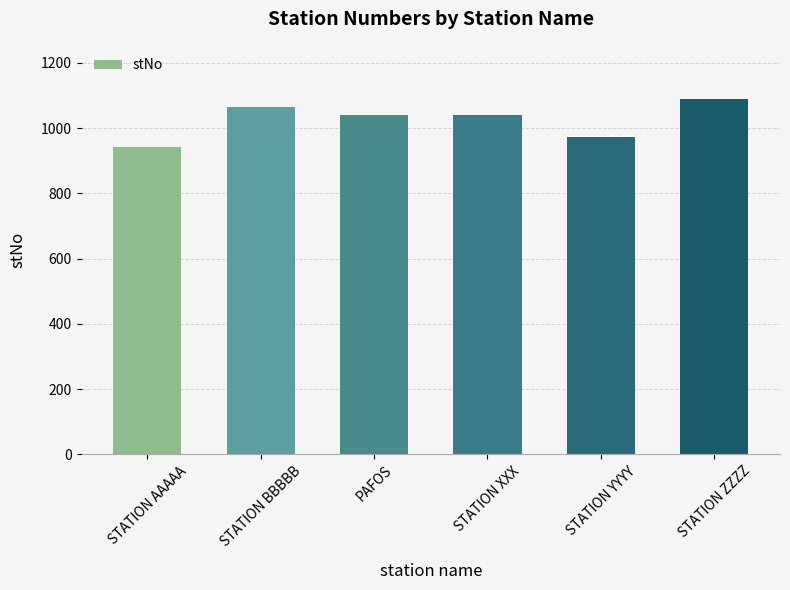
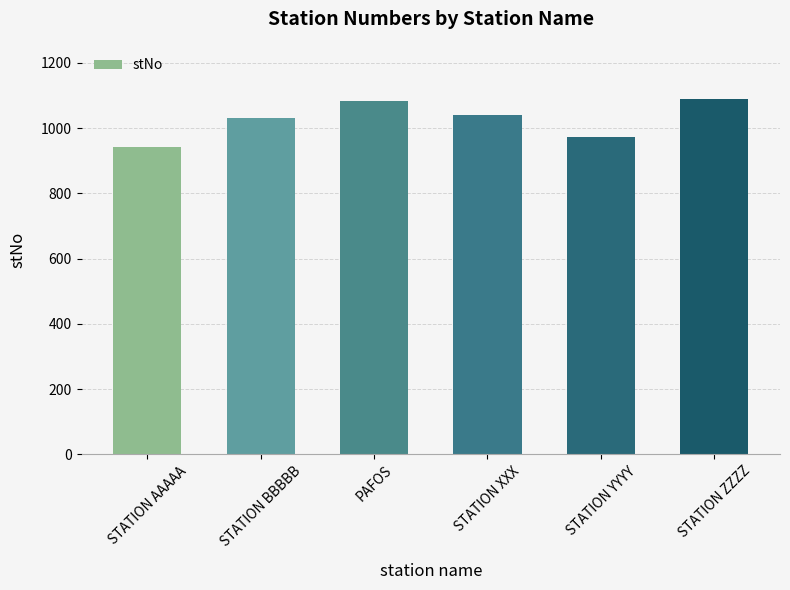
STATION BBBBB: 1070 -> 1030
PAFOS: 1040 -> 1080
